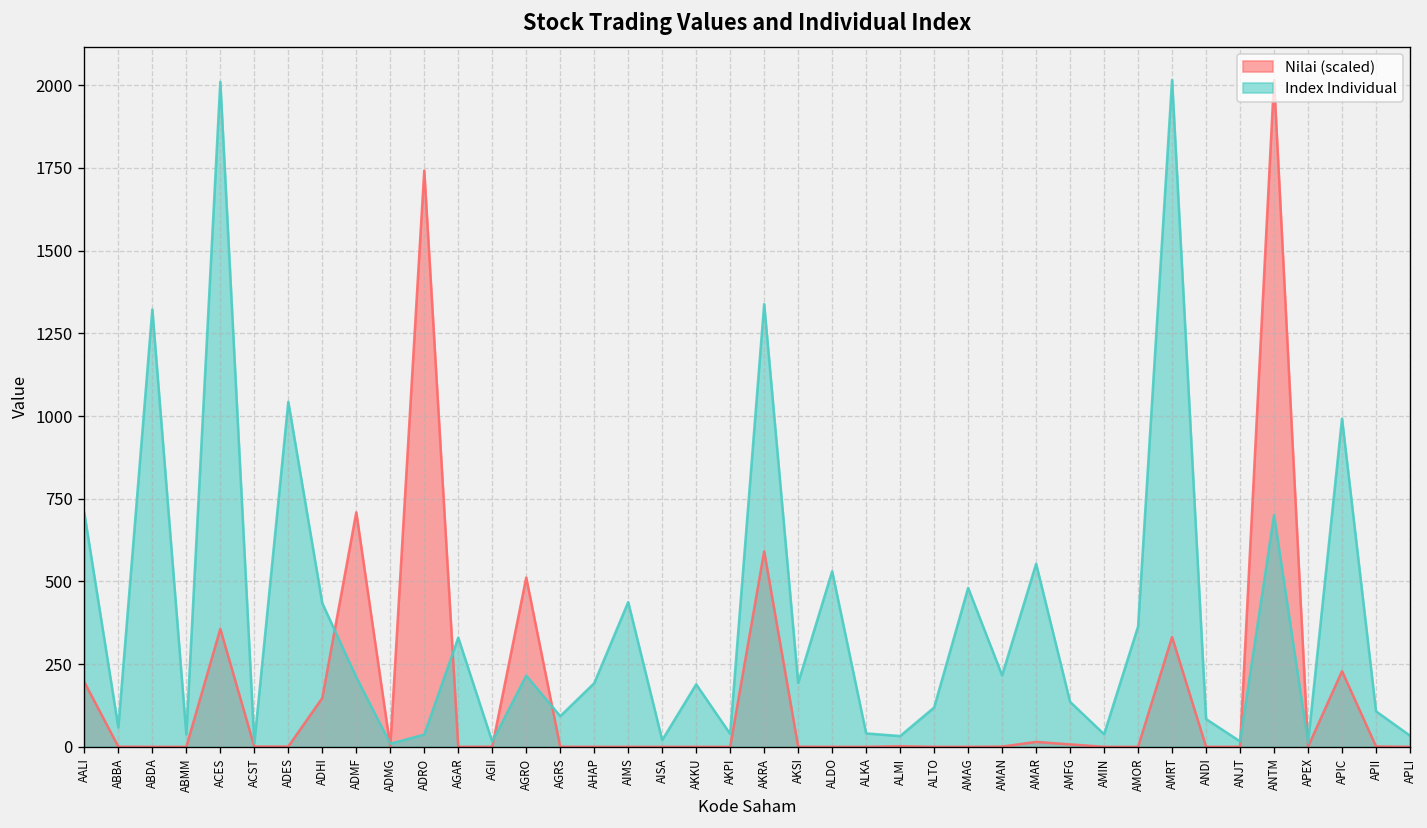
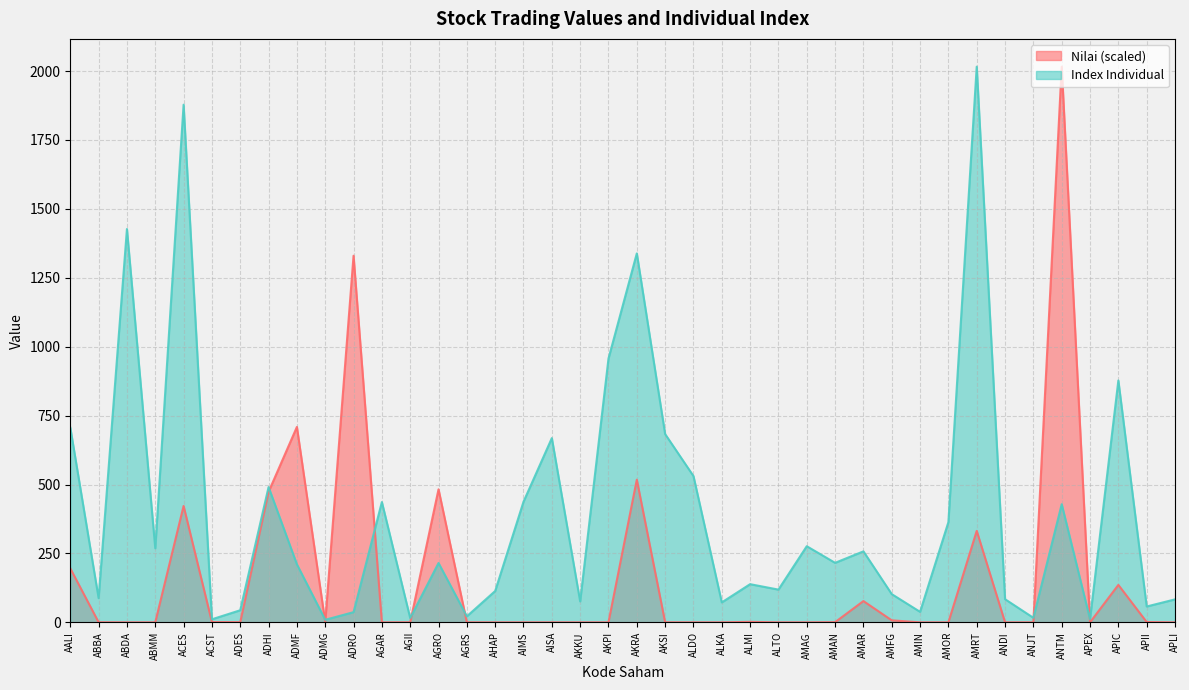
Index Individual, ABBA: 60 -> 90
Index Individual, ABDA: 1320 -> 1430
Index Individual, ABMM: 40 -> 270
Nilai (scaled), ACES: 360 -> 420
Index Individual, ACES: 2010 -> 1880
Index Individual, ADES: 1040 -> 40
Nilai (scaled), ADHI: 150 -> 470
Index Individual, ADHI: 430 -> 490
Nilai (scaled), ADRO: 1740 -> 1330
Index Individual, AGAR: 330 -> 440
Nilai (scaled), AGRO: 510 -> 480
Index Individual, AGRS: 90 -> 20
Index Individual, AHAP: 190 -> 110
Index Individual, AISA: 20 -> 670
Index Individual, AKKU: 190 -> 80
Index Individual, AKPI: 40 -> 960
Nilai (scaled), AKRA: 590 -> 520
Index Individual, AKSI: 190 -> 680
Index Individual, ALKA: 40 -> 70
Index Individual, ALMI: 30 -> 140
Index Individual, AMAG: 480 -> 280
Nilai (scaled), AMAR: 10 -> 80
Index Individual, AMAR: 550 -> 260
Index Individual, AMFG: 140 -> 100
Index Individual, ANTM: 700 -> 430
Nilai (scaled), APIC: 230 -> 140
Index Individual, APIC: 990 -> 880
Index Individual, APII: 110 -> 60
Index Individual, APLI: 30 -> 80
